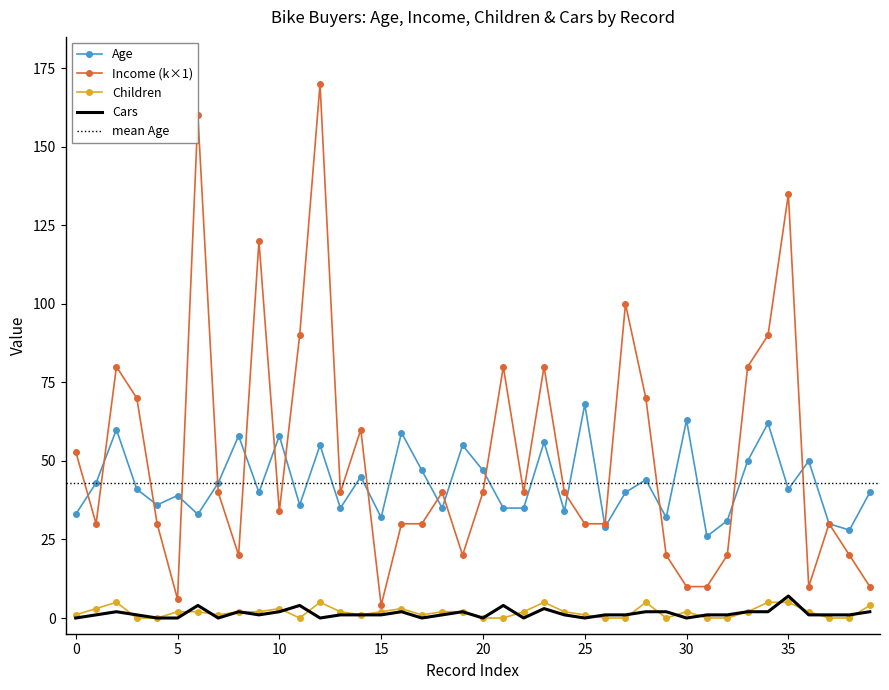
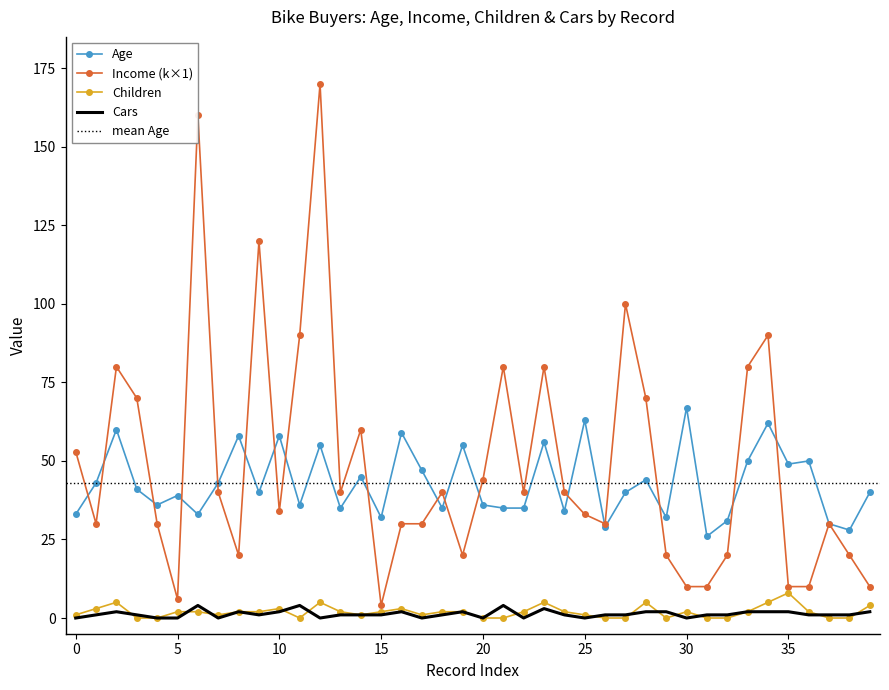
Age, 20: 47 -> 36
Income (k×1), 20: 40 -> 44
Age, 25: 68 -> 63
Income (k×1), 25: 30 -> 33
Age, 30: 63 -> 67
Age, 35: 41 -> 49
Income (k×1), 35: 135 -> 10
Children, 35: 5 -> 8
Cars, 35: 7 -> 2
